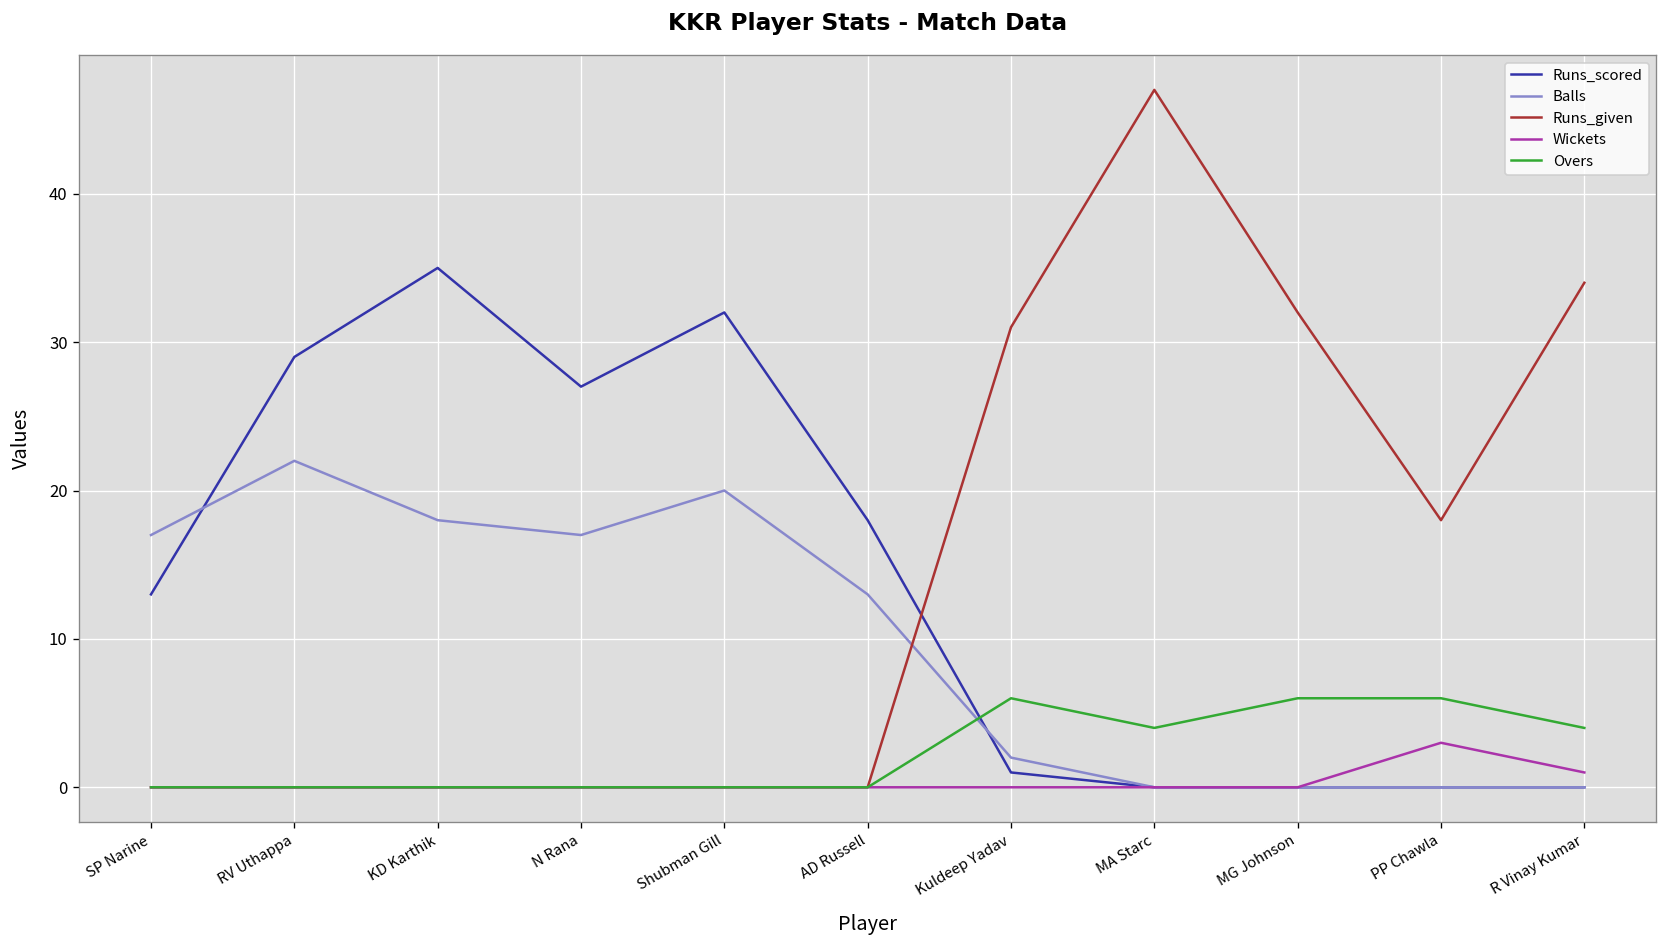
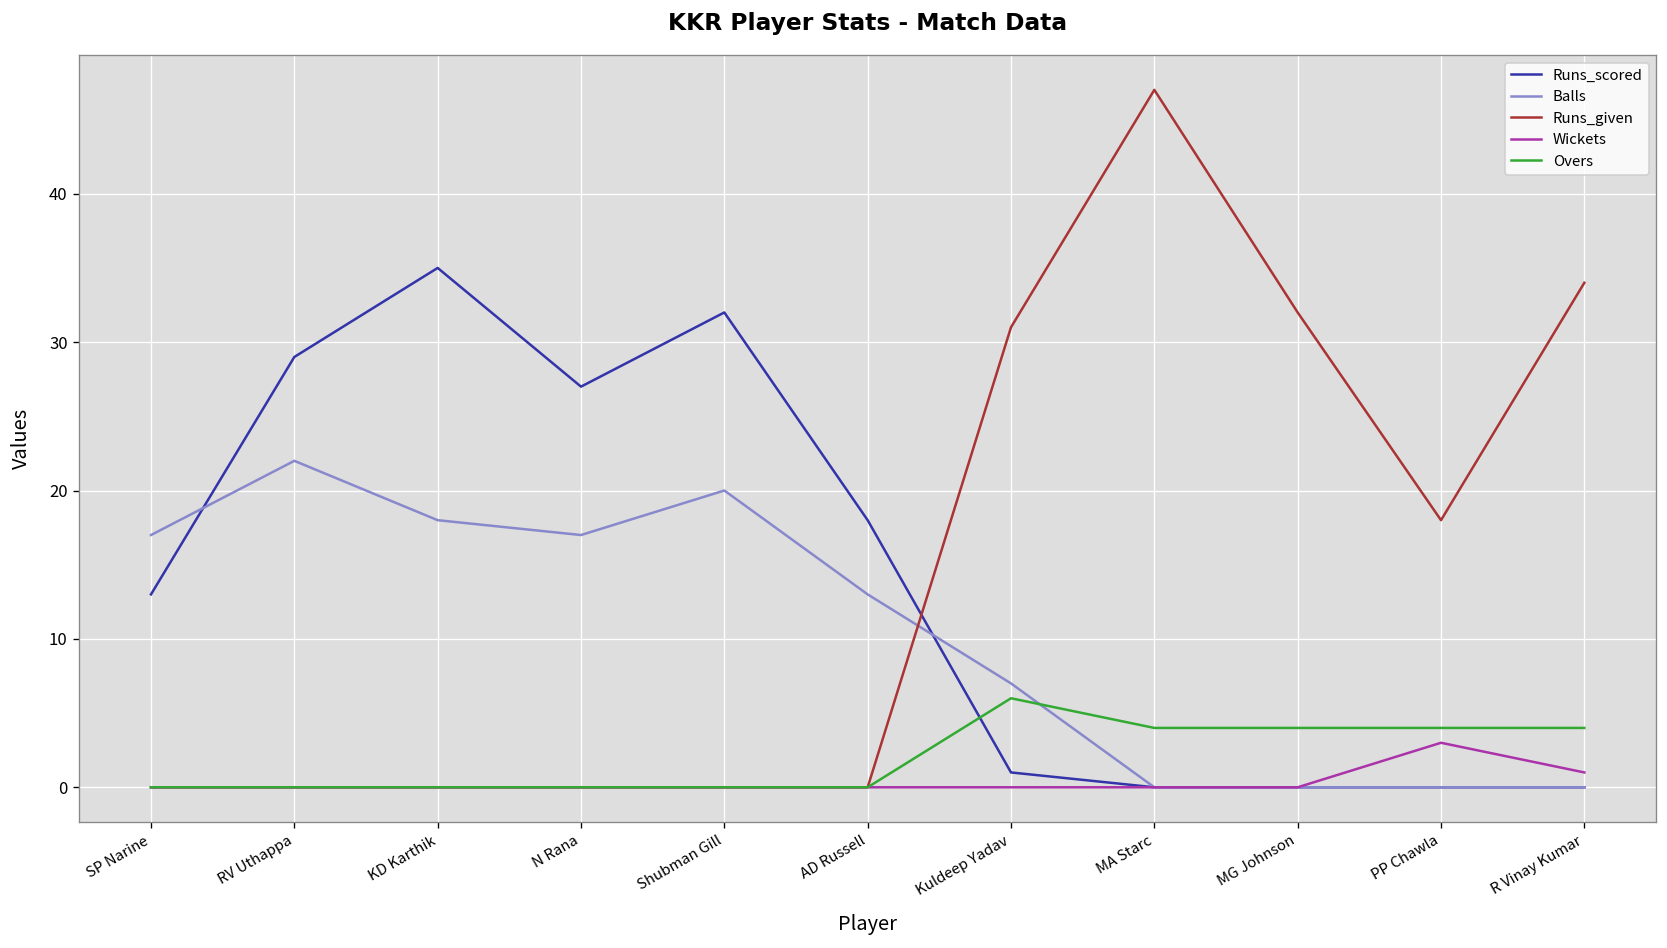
Balls, Kuldeep Yadav: 2 -> 7
Overs, MG Johnson: 6 -> 4
Overs, PP Chawla: 6 -> 4
